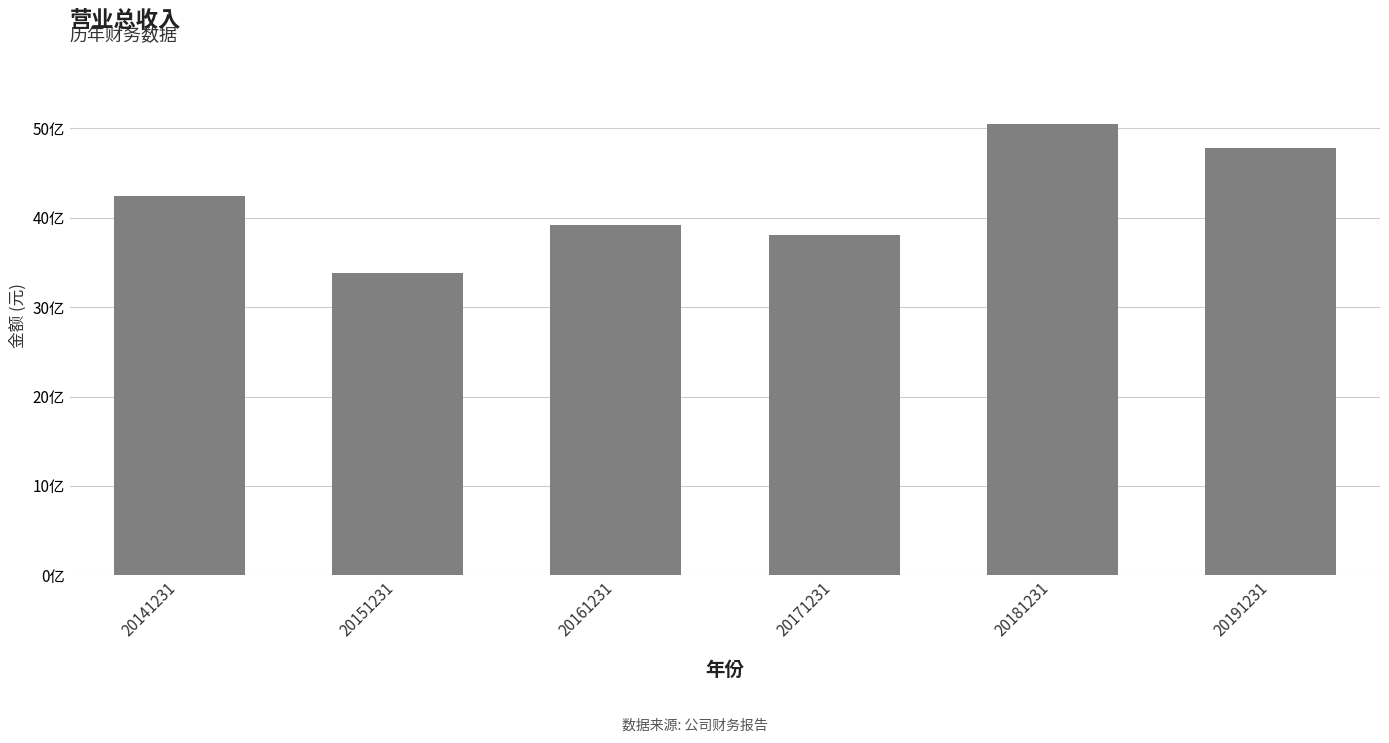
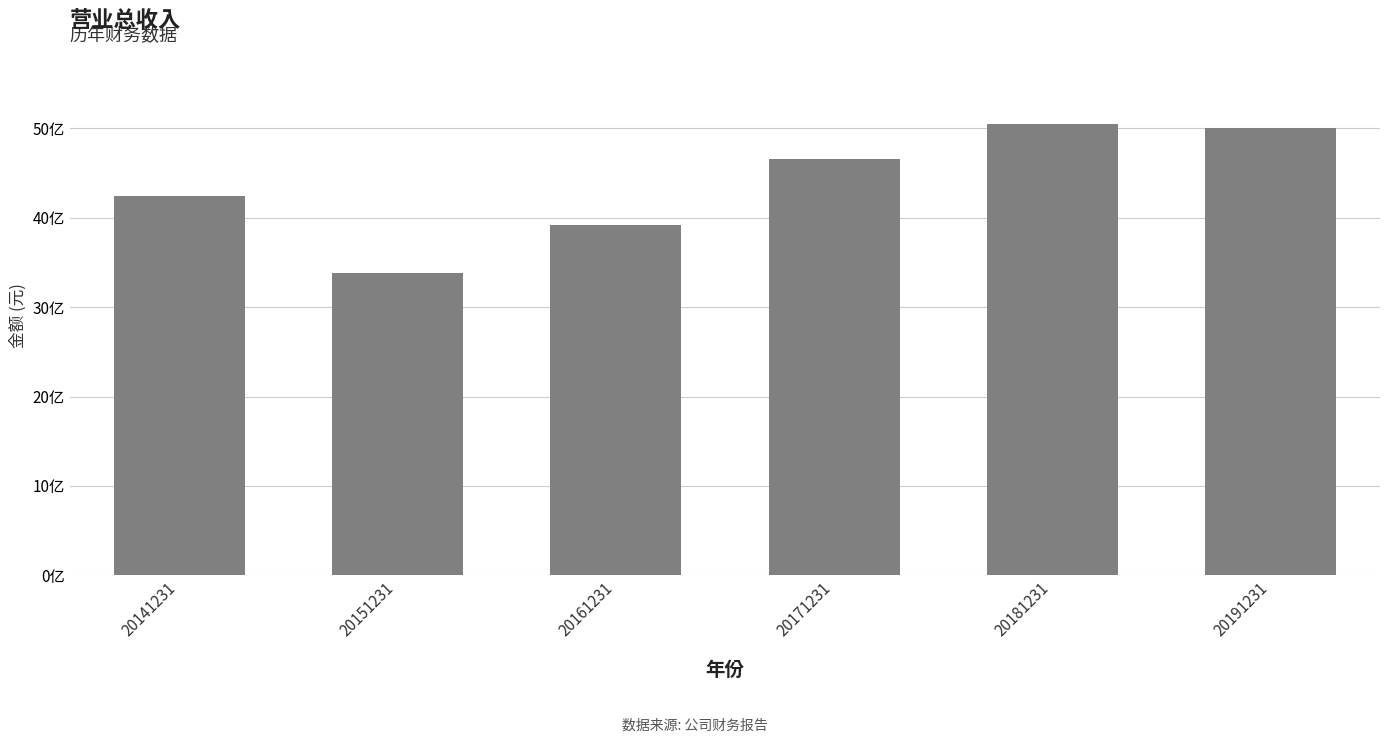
20171231: 38亿 -> 47亿
20191231: 48亿 -> 50亿
